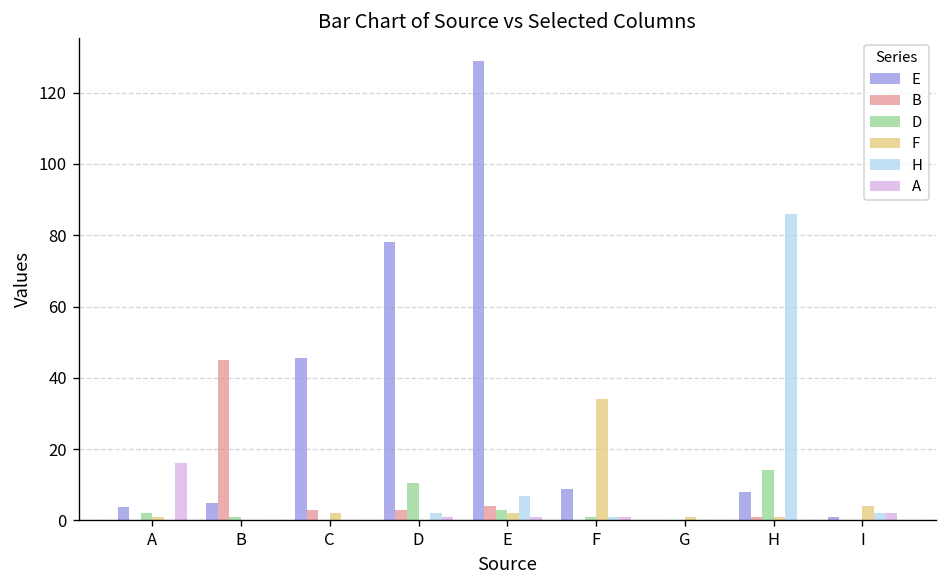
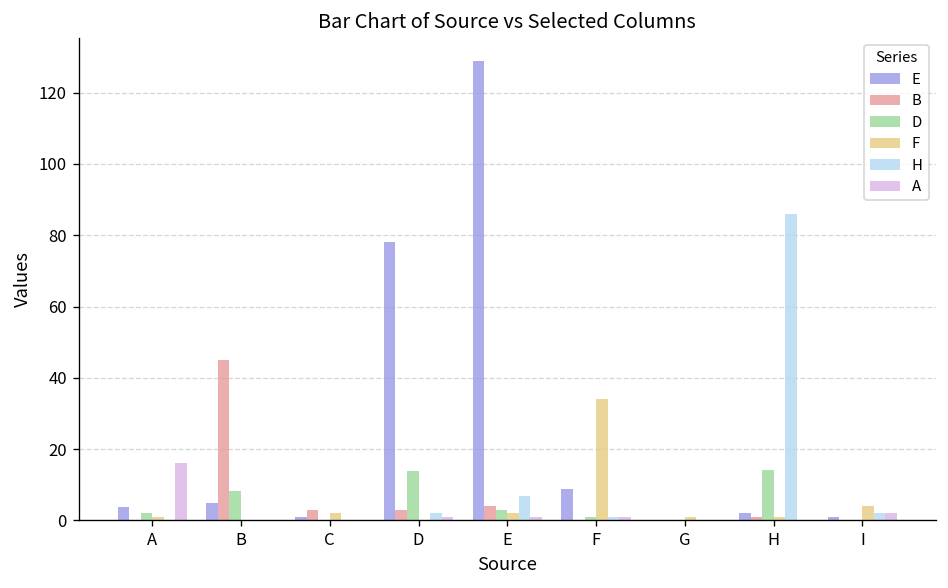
D, B: 1 -> 8
E, C: 46 -> 1
D, D: 10 -> 14
E, H: 8 -> 2
